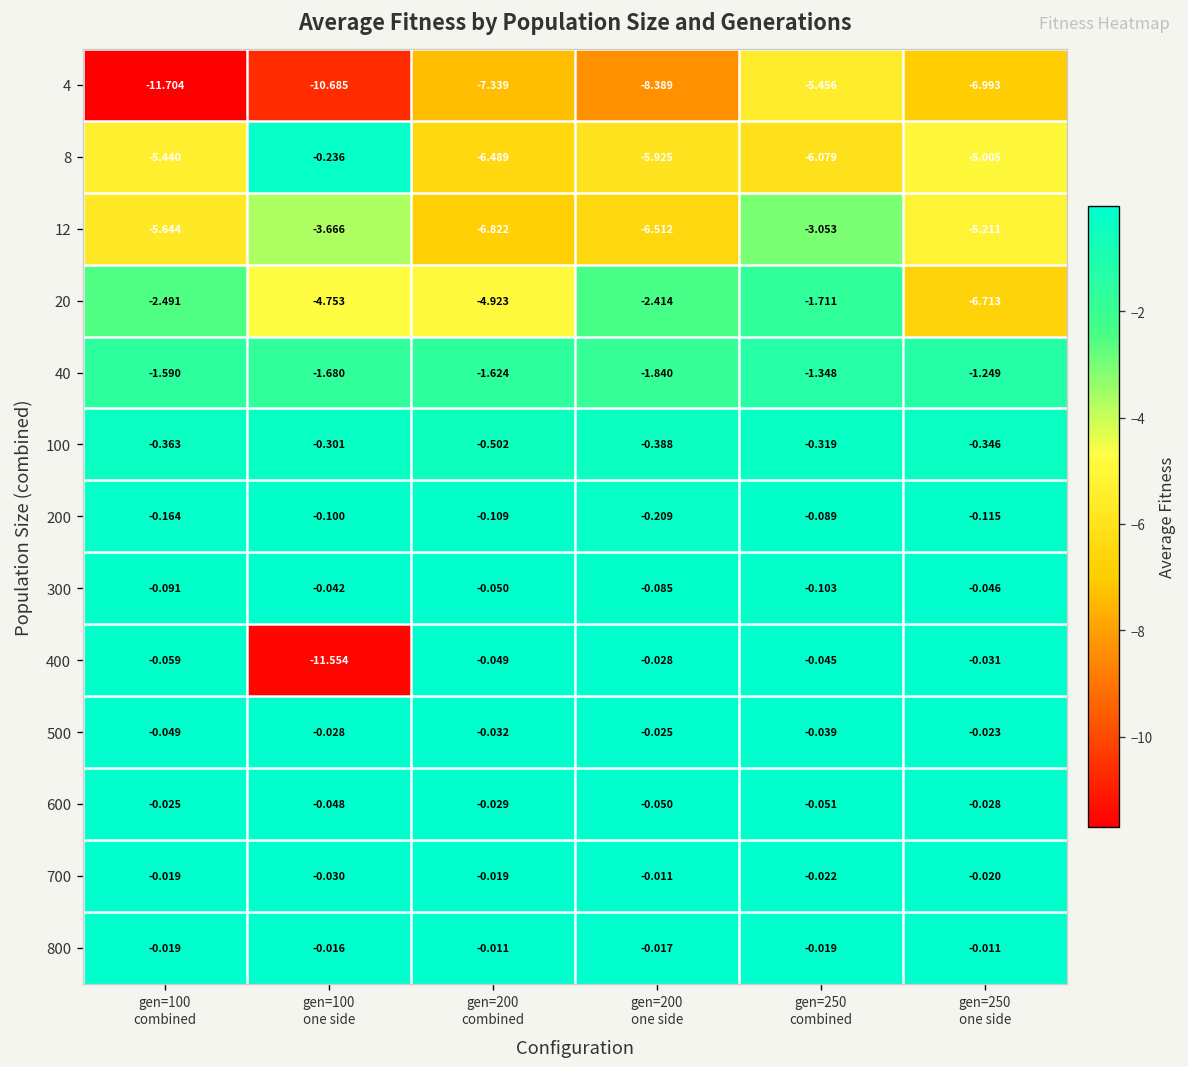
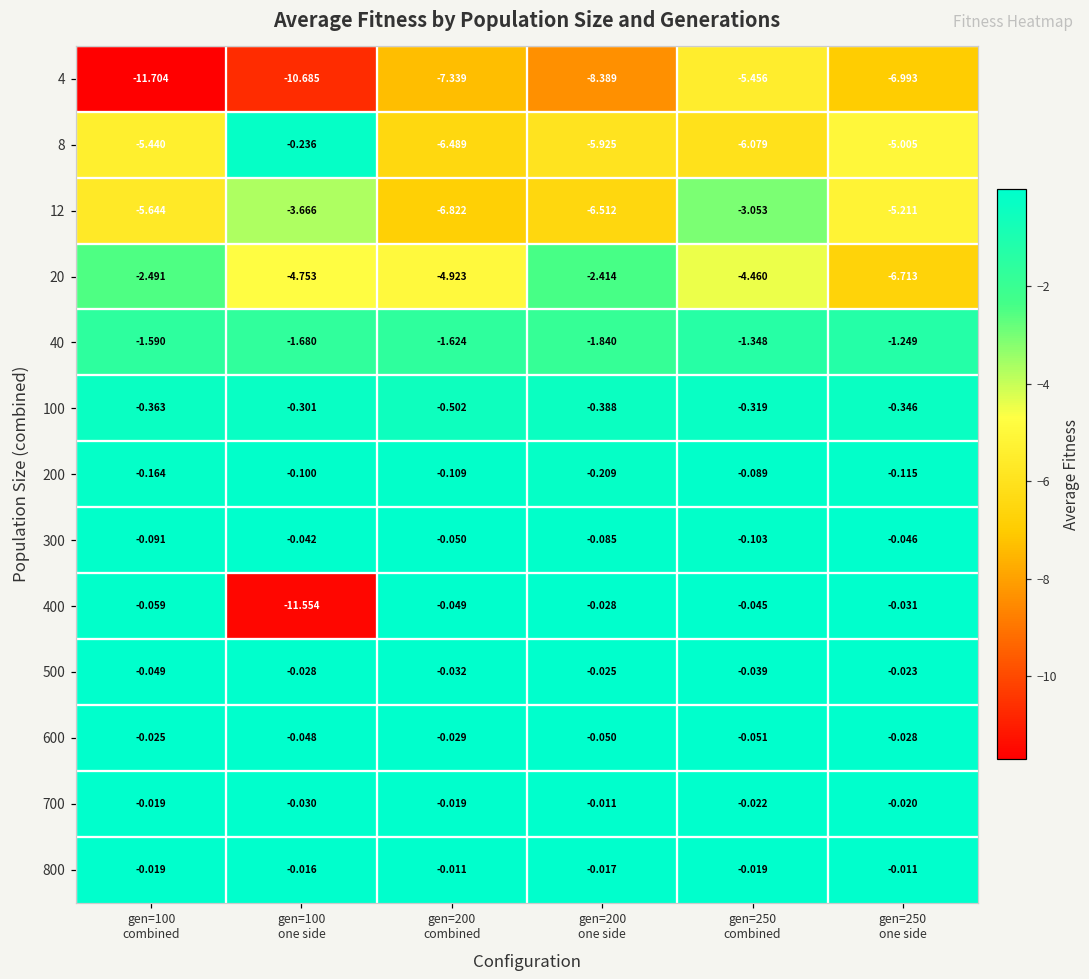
20, gen=250 combined: -1.711 -> -4.460
